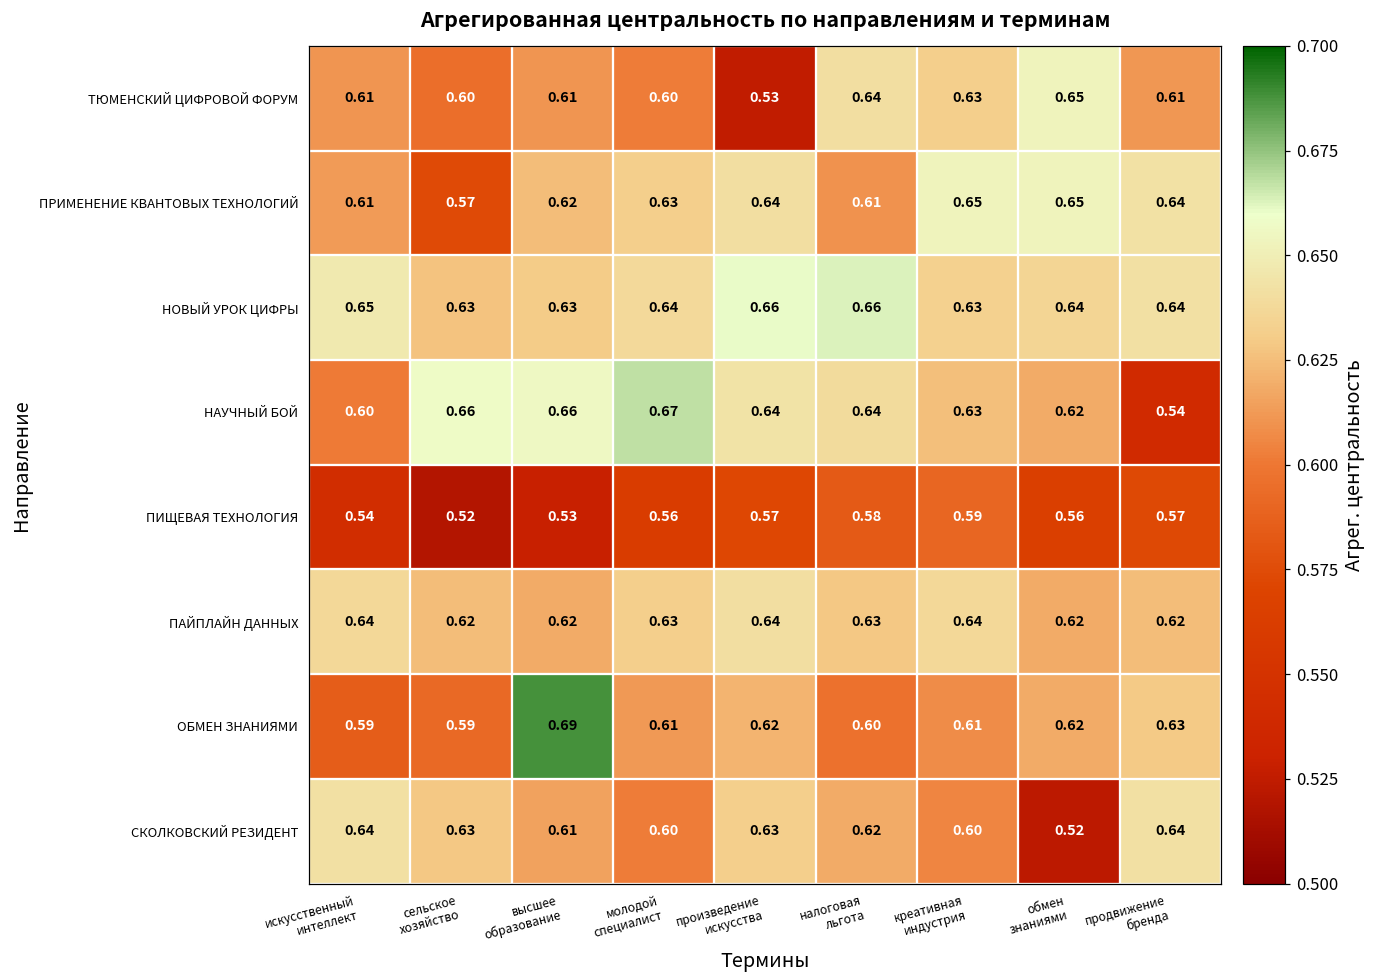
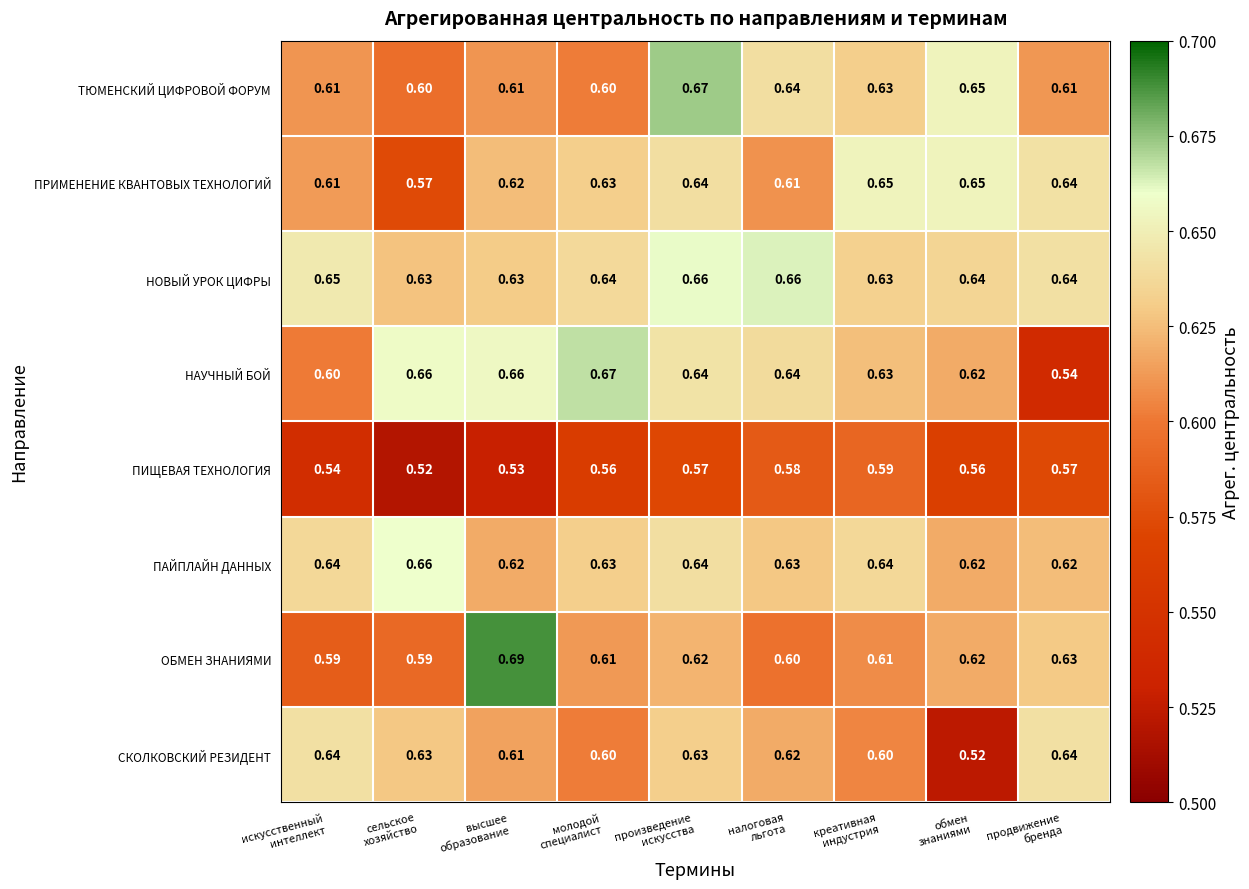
ТЮМЕНСКИЙ ЦИФРОВОЙ ФОРУМ, произведение искусства: 0.53 -> 0.67
ПАЙПЛАЙН ДАННЫХ, сельское хозяйство: 0.62 -> 0.66
